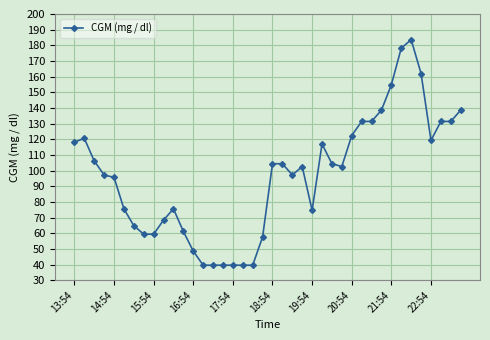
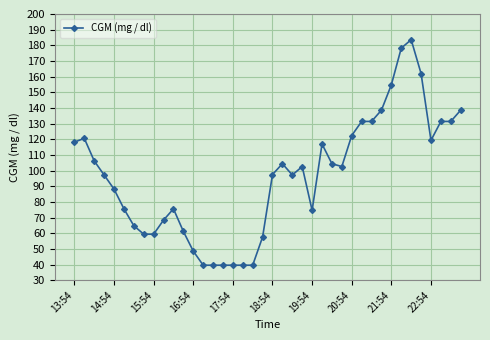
14:54: 96 -> 88
18:54: 104 -> 98
